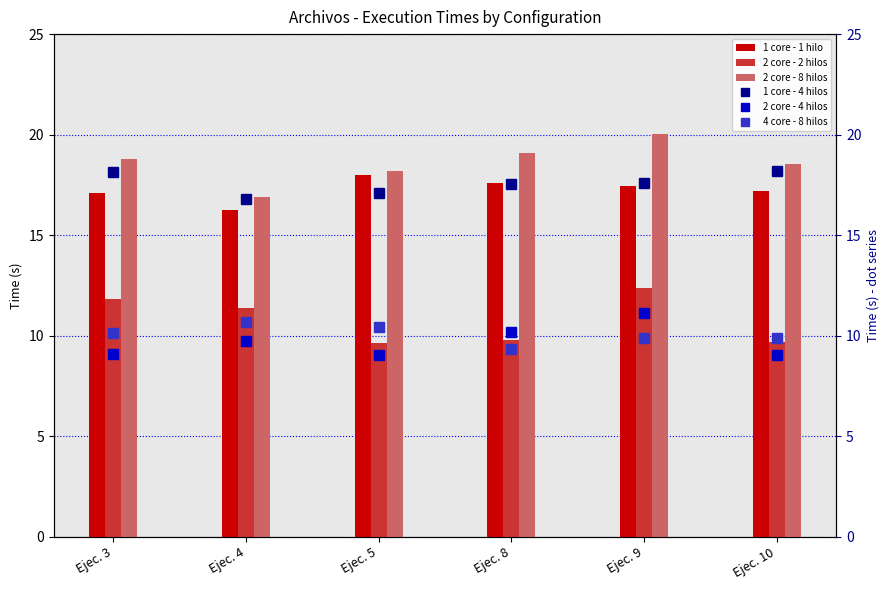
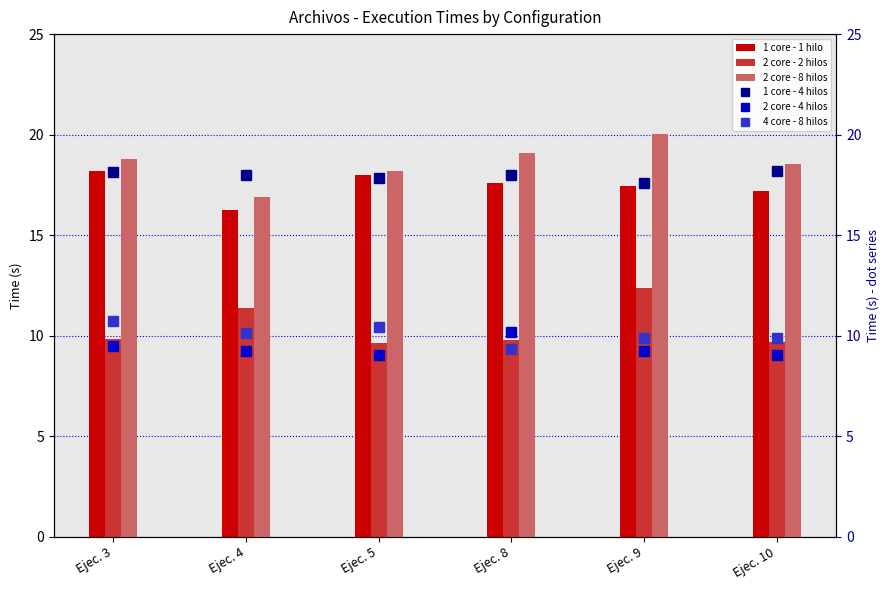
1 core - 1 hilo, Ejec. 3: 17.1 -> 18.2
2 core - 2 hilos, Ejec. 3: 11.8 -> 9.8
2 core - 4 hilos, Ejec. 3: 9.1 -> 9.5
4 core - 8 hilos, Ejec. 3: 10.2 -> 10.7
1 core - 4 hilos, Ejec. 4: 16.8 -> 18.0
2 core - 4 hilos, Ejec. 4: 9.8 -> 9.2
4 core - 8 hilos, Ejec. 4: 10.7 -> 10.1
1 core - 4 hilos, Ejec. 5: 17.1 -> 17.8
1 core - 4 hilos, Ejec. 8: 17.6 -> 18.0
2 core - 4 hilos, Ejec. 9: 11.2 -> 9.2
